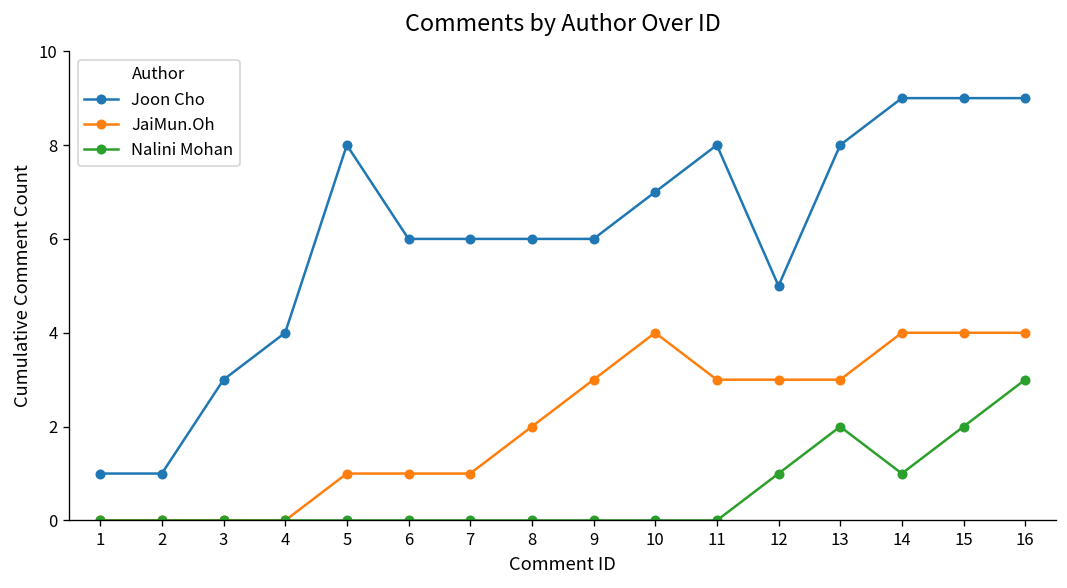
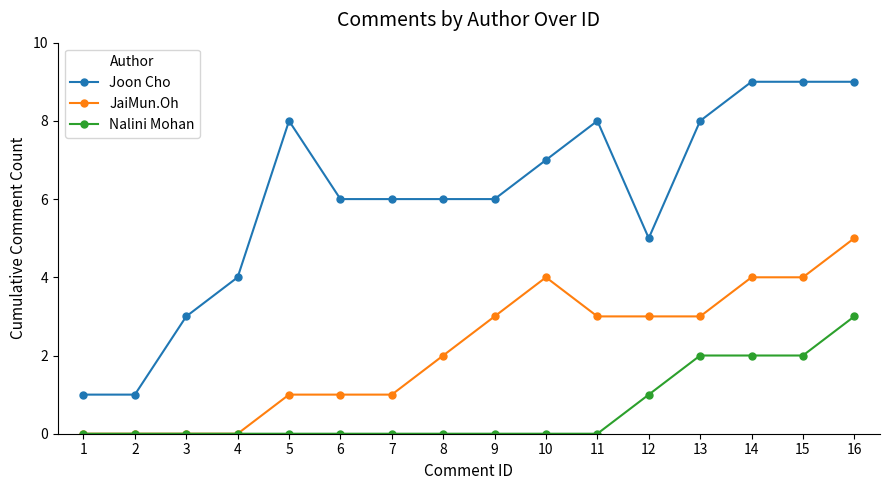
Nalini Mohan, 14: 1 -> 2
JaiMun.Oh, 16: 4 -> 5
